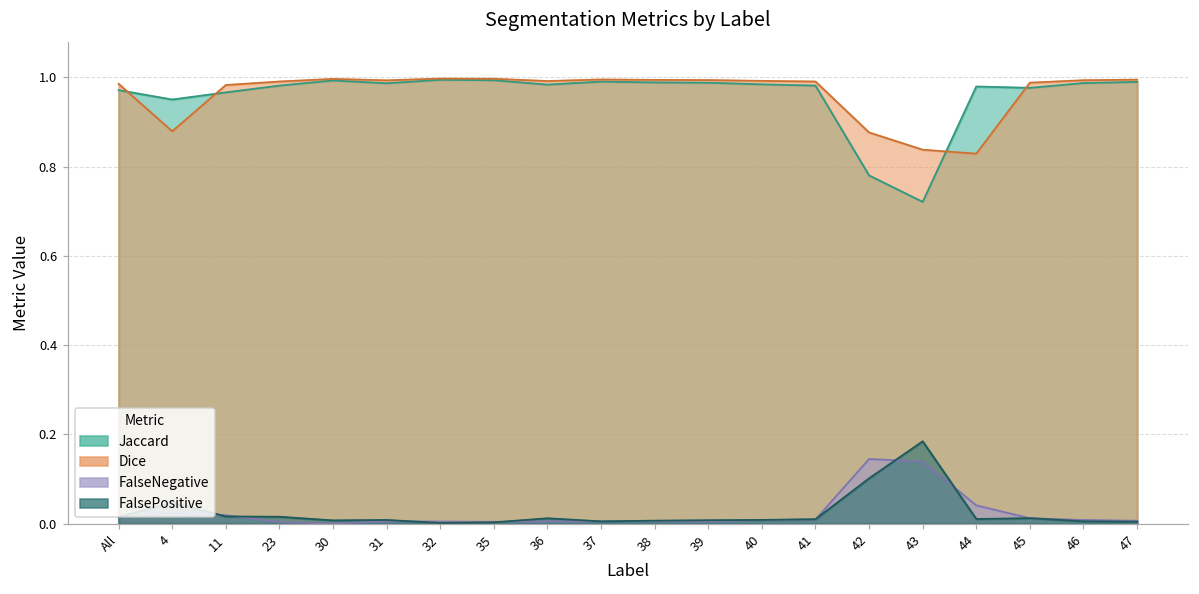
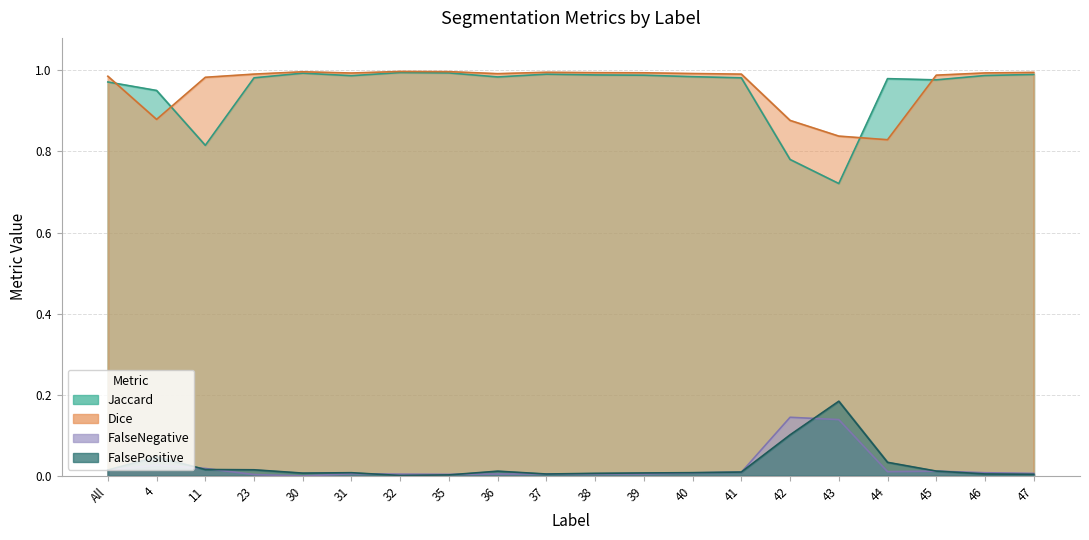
Jaccard, 11: 0.97 -> 0.82
FalseNegative, 44: 0.04 -> 0.01
FalsePositive, 44: 0.01 -> 0.03
